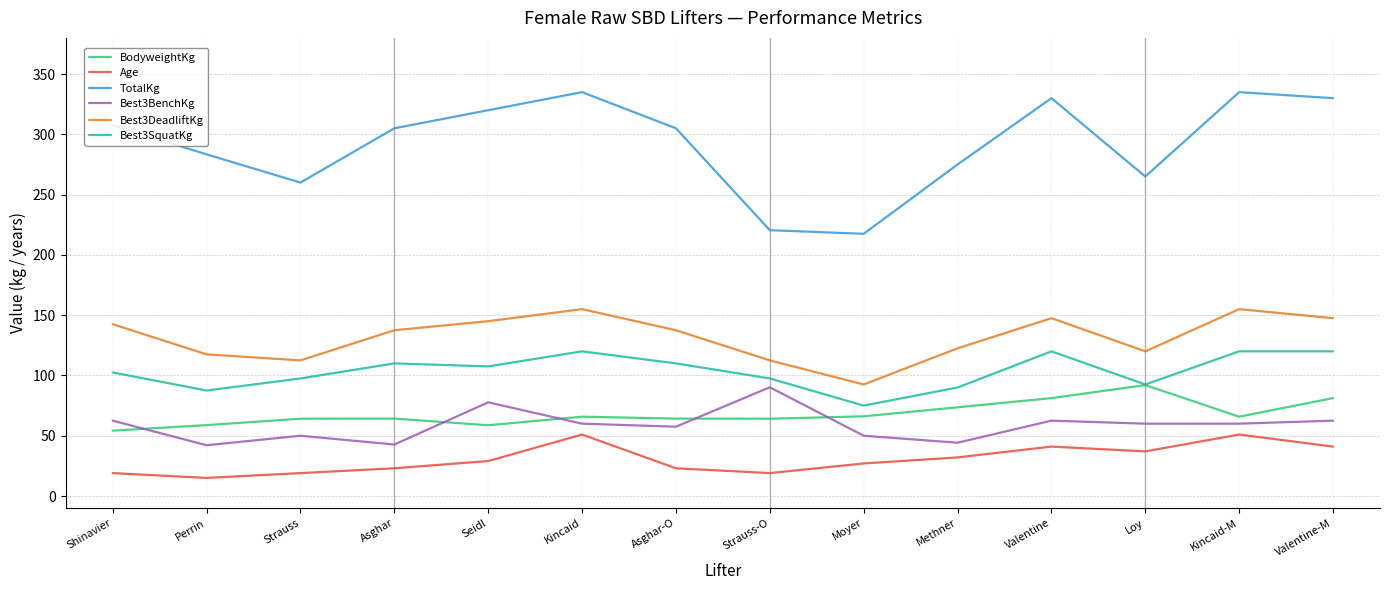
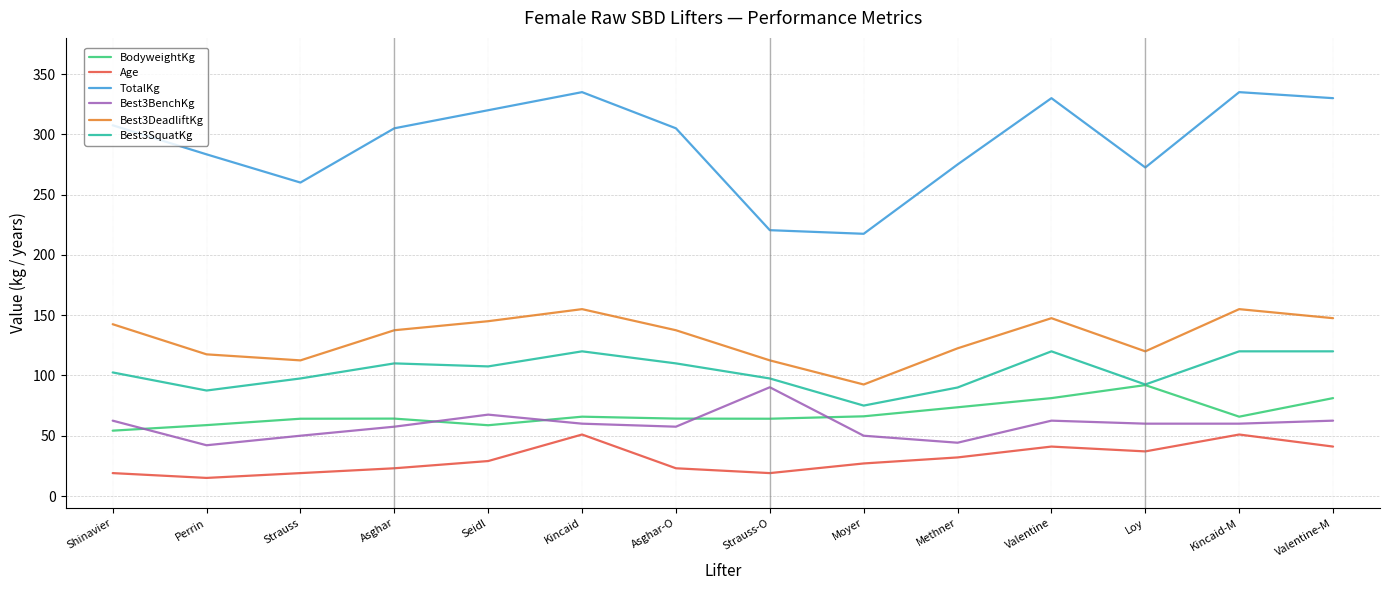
Best3BenchKg, Asghar: 43 -> 58
Best3BenchKg, Seidl: 78 -> 68
TotalKg, Loy: 265 -> 273
